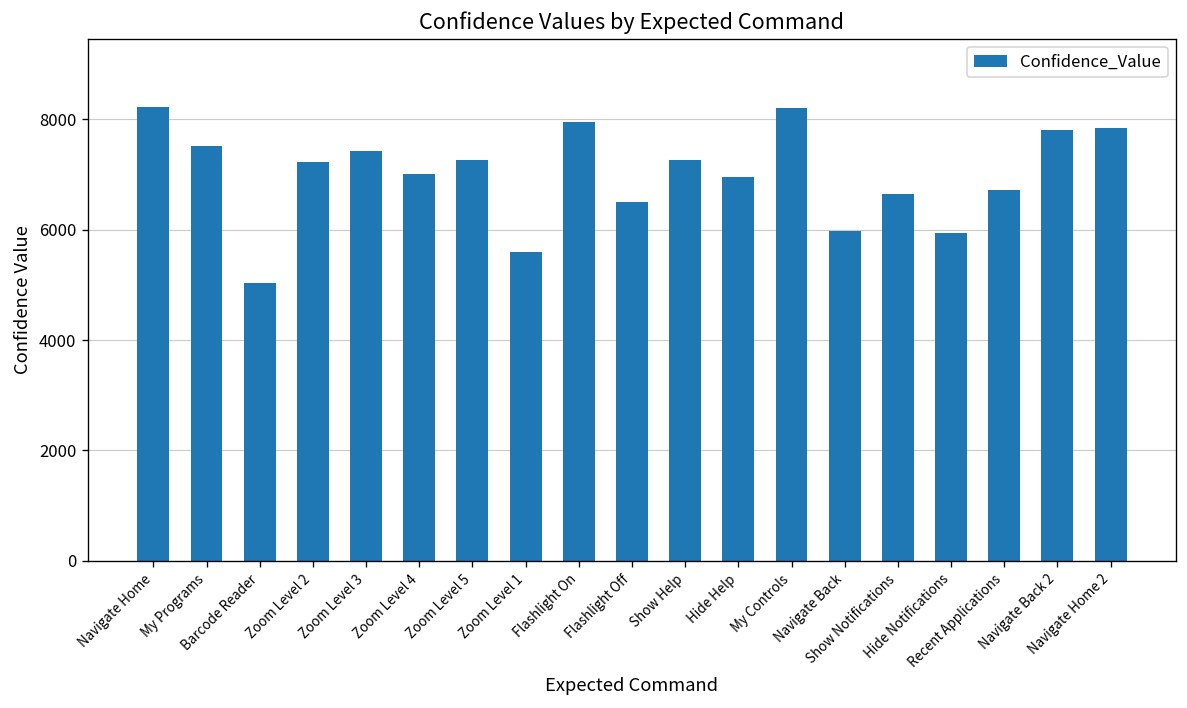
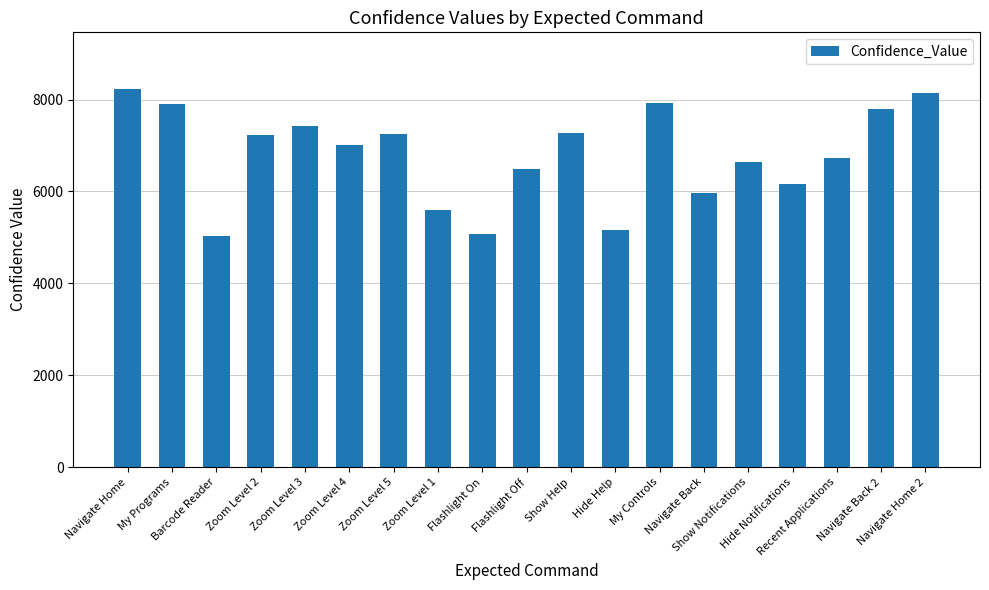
My Programs: 7500 -> 7900
Flashlight On: 8000 -> 5100
Hide Help: 7000 -> 5200
My Controls: 8200 -> 7900
Hide Notifications: 5900 -> 6200
Navigate Home 2: 7800 -> 8100
